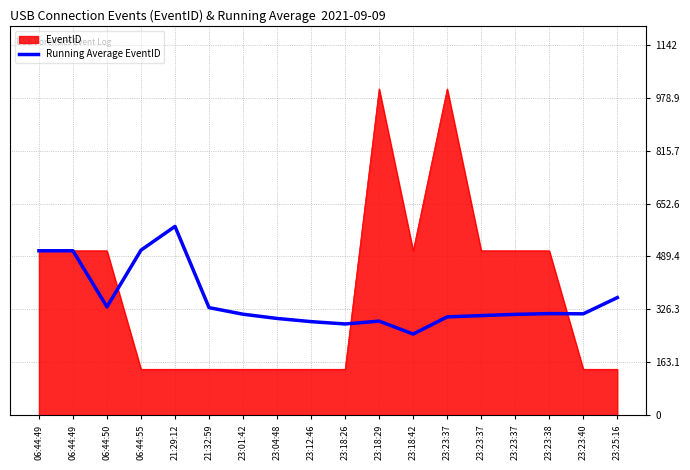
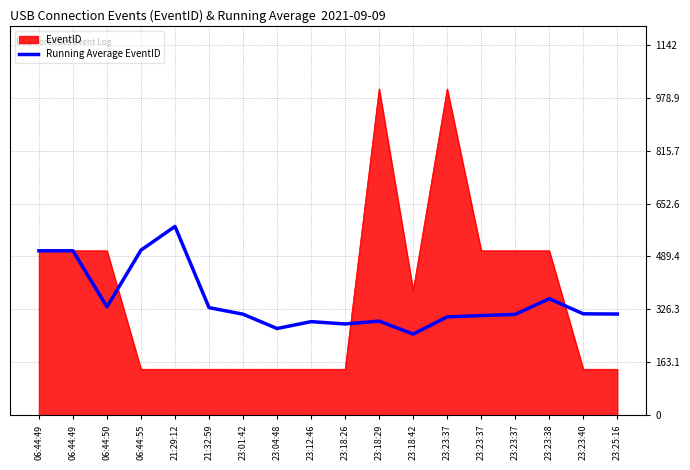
Running Average EventID, 23:04:48: 300 -> 270
EventID, 23:18:42: 510 -> 390
Running Average EventID, 23:23:38: 310 -> 360
Running Average EventID, 23:25:16: 360 -> 310
